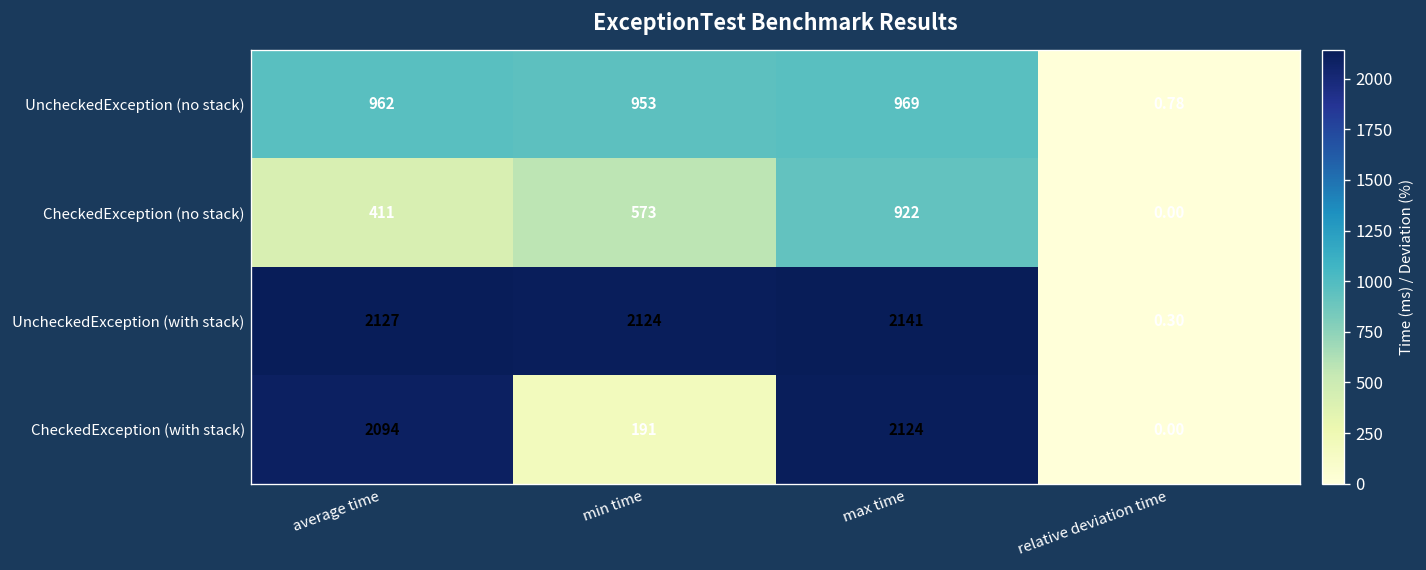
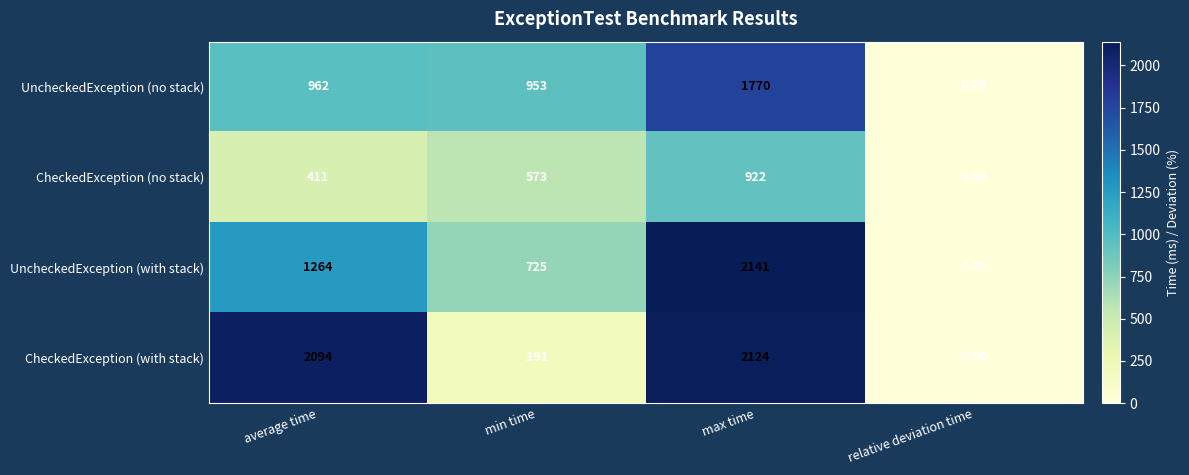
UncheckedException (no stack), max time: 969 -> 1770
UncheckedException (with stack), average time: 2127 -> 1264
UncheckedException (with stack), min time: 2124 -> 725
